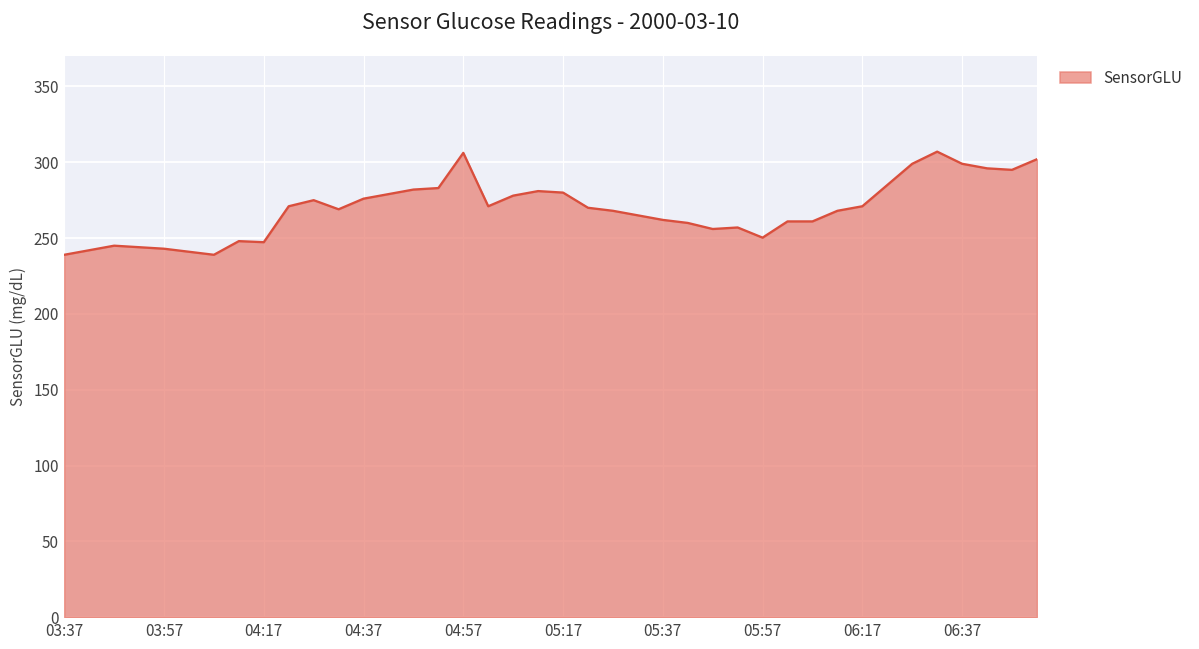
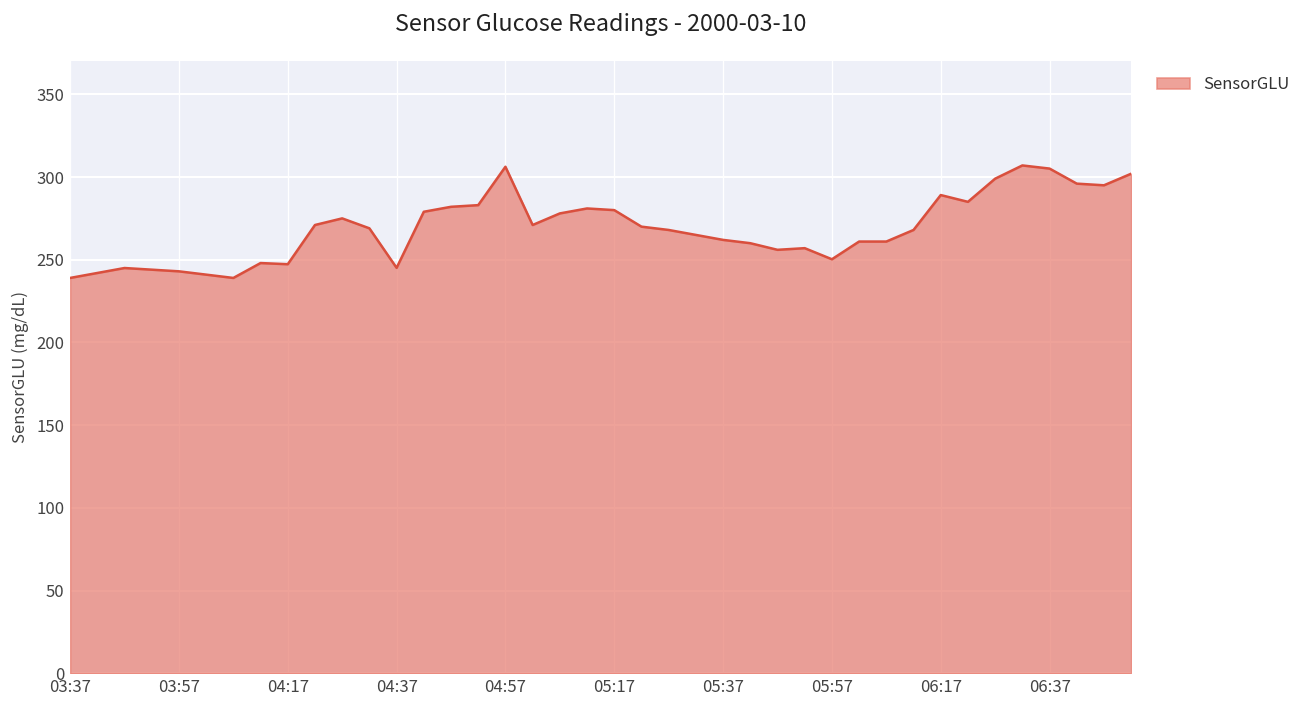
04:37: 276 -> 245
06:17: 271 -> 289
06:37: 299 -> 305
